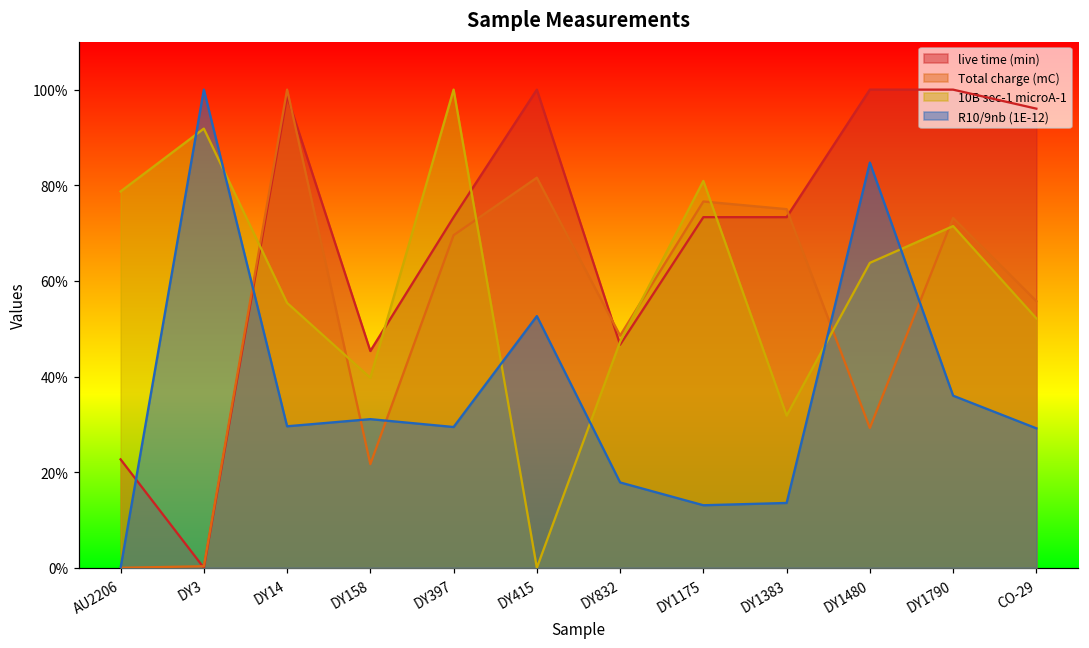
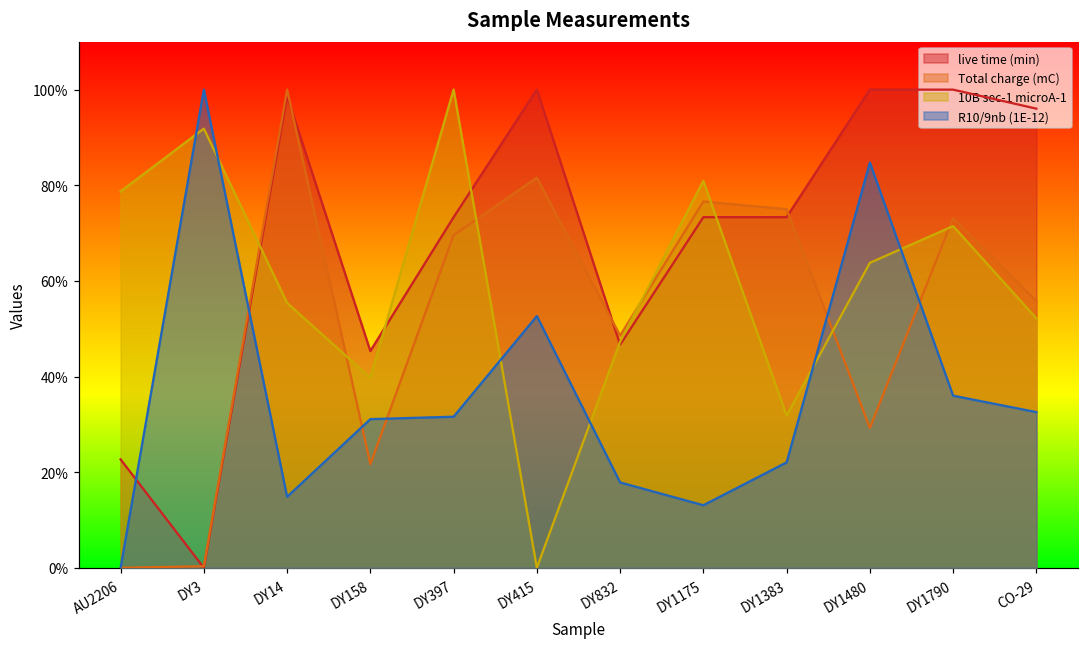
R10/9nb (1E-12), DY14: 30% -> 15%
R10/9nb (1E-12), DY397: 29% -> 32%
R10/9nb (1E-12), DY1383: 14% -> 22%
R10/9nb (1E-12), CO-29: 29% -> 33%
